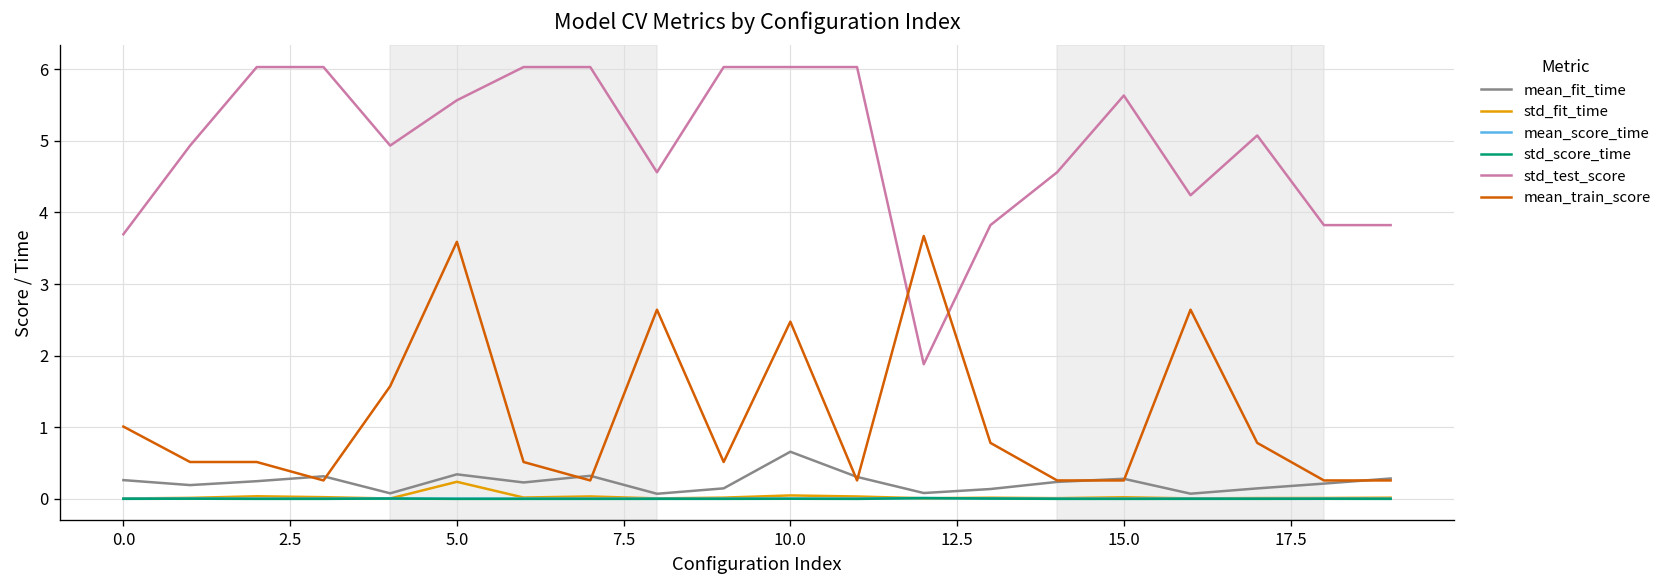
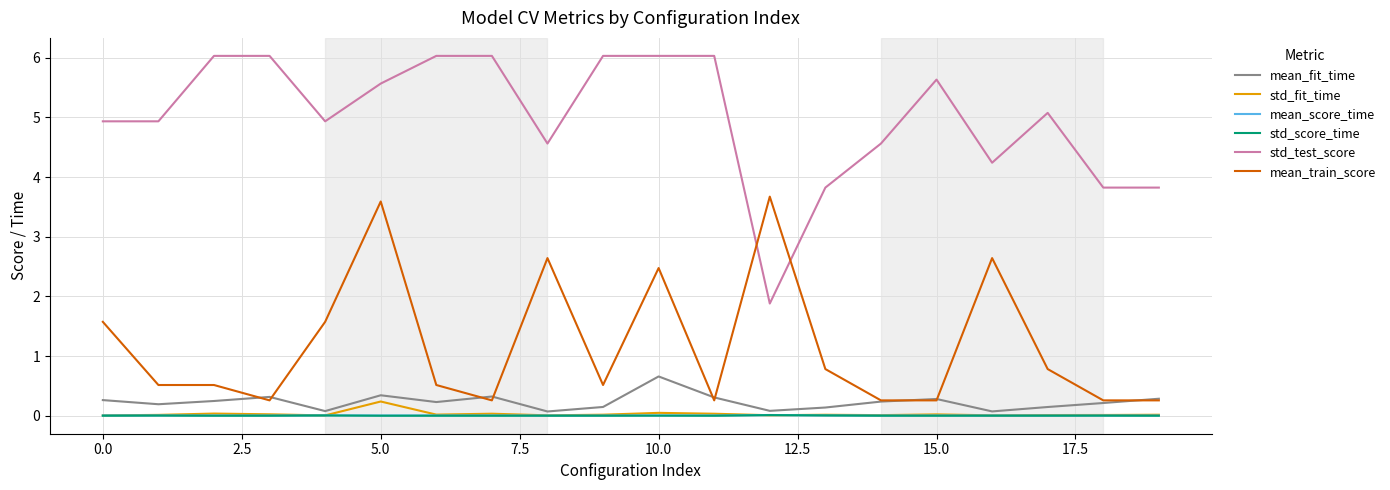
std_test_score, 0.0: 3.7 -> 4.9
mean_train_score, 0.0: 1.0 -> 1.6
